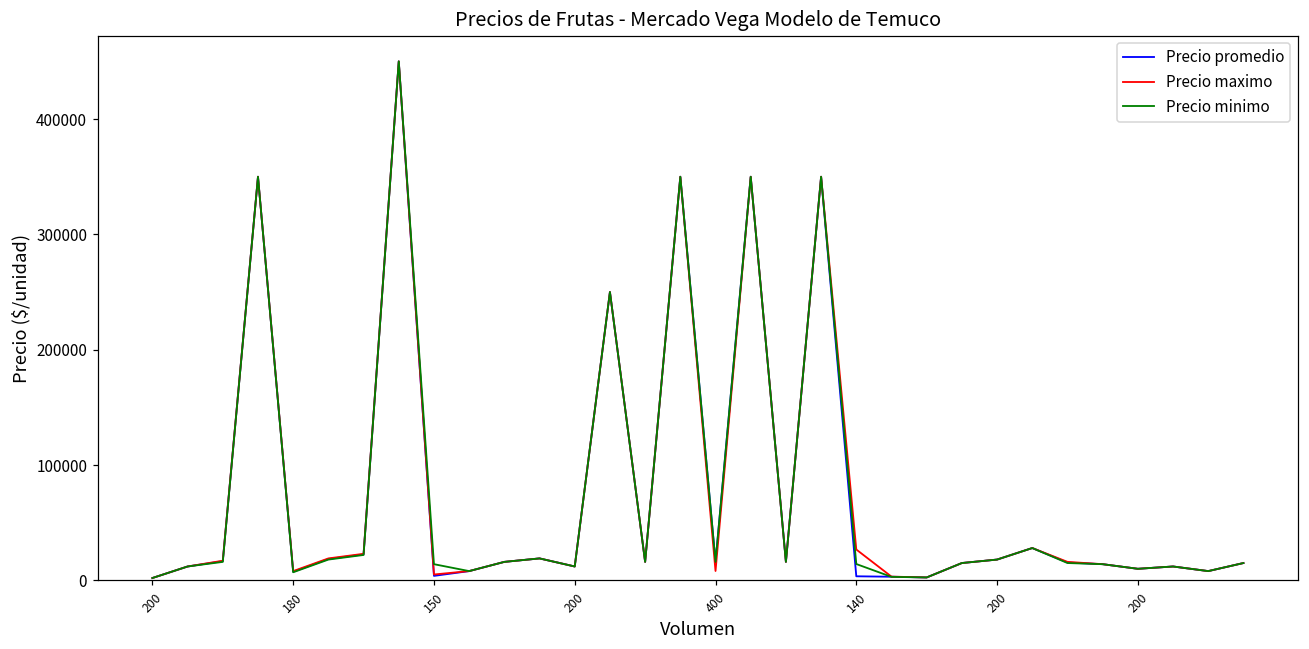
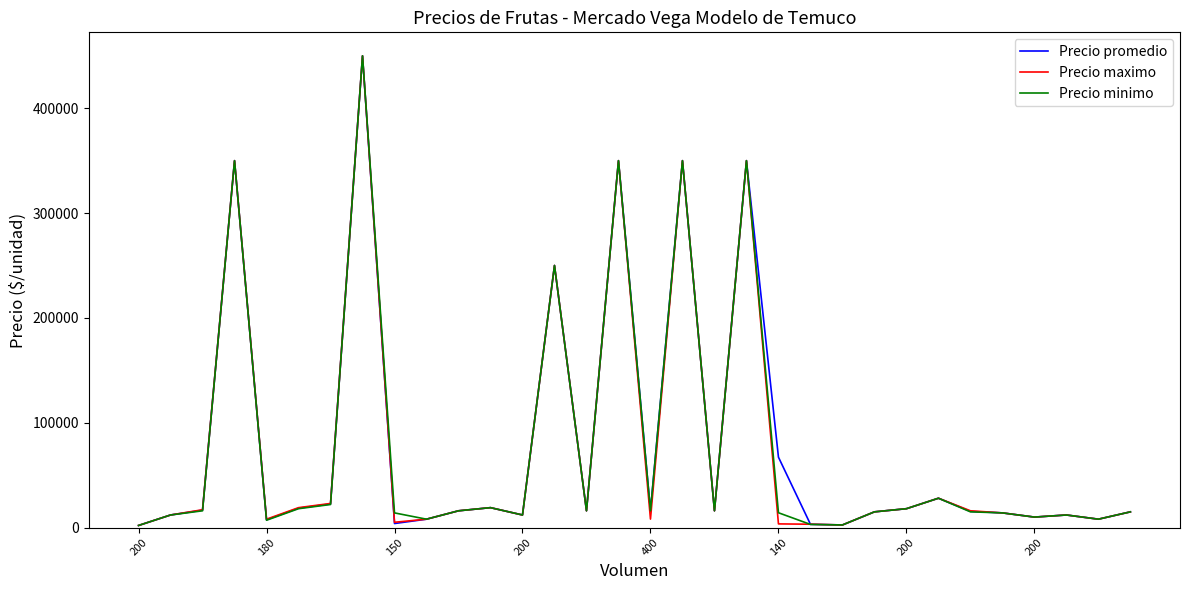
Precio promedio, 140: 4000 -> 67000
Precio maximo, 140: 27000 -> 4000
